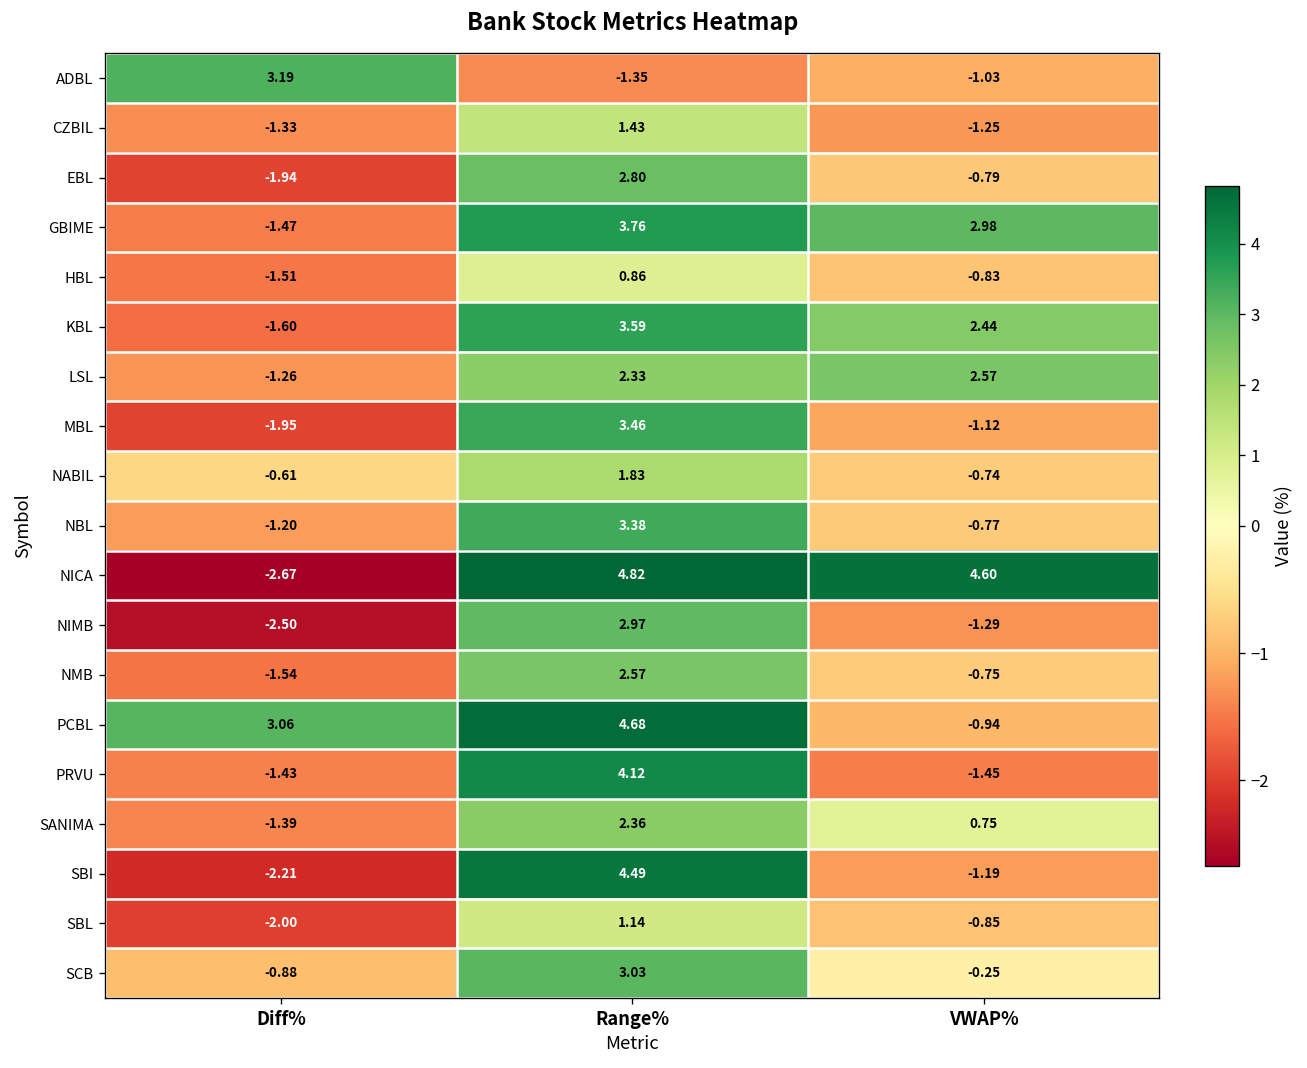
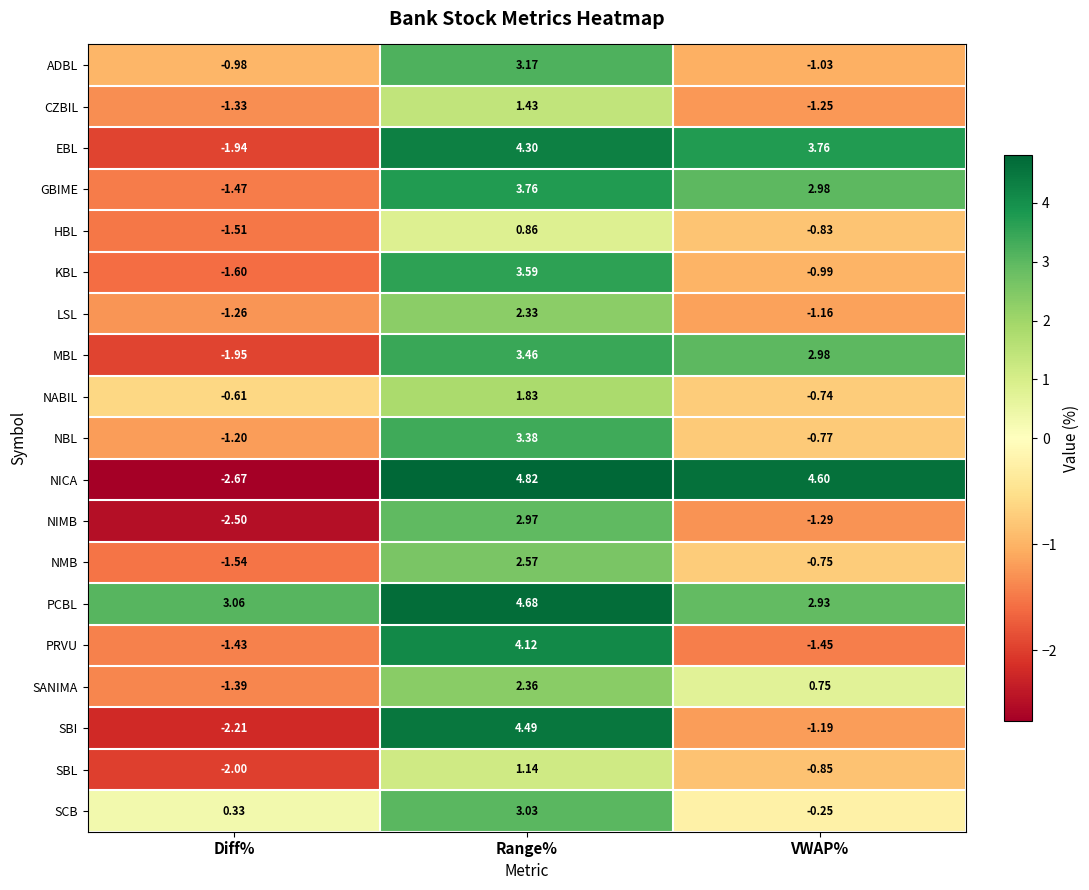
ADBL, Diff%: 3.19 -> -0.98
ADBL, Range%: -1.35 -> 3.17
EBL, Range%: 2.80 -> 4.30
EBL, VWAP%: -0.79 -> 3.76
KBL, VWAP%: 2.44 -> -0.99
LSL, VWAP%: 2.57 -> -1.16
MBL, VWAP%: -1.12 -> 2.98
PCBL, VWAP%: -0.94 -> 2.93
SCB, Diff%: -0.88 -> 0.33
